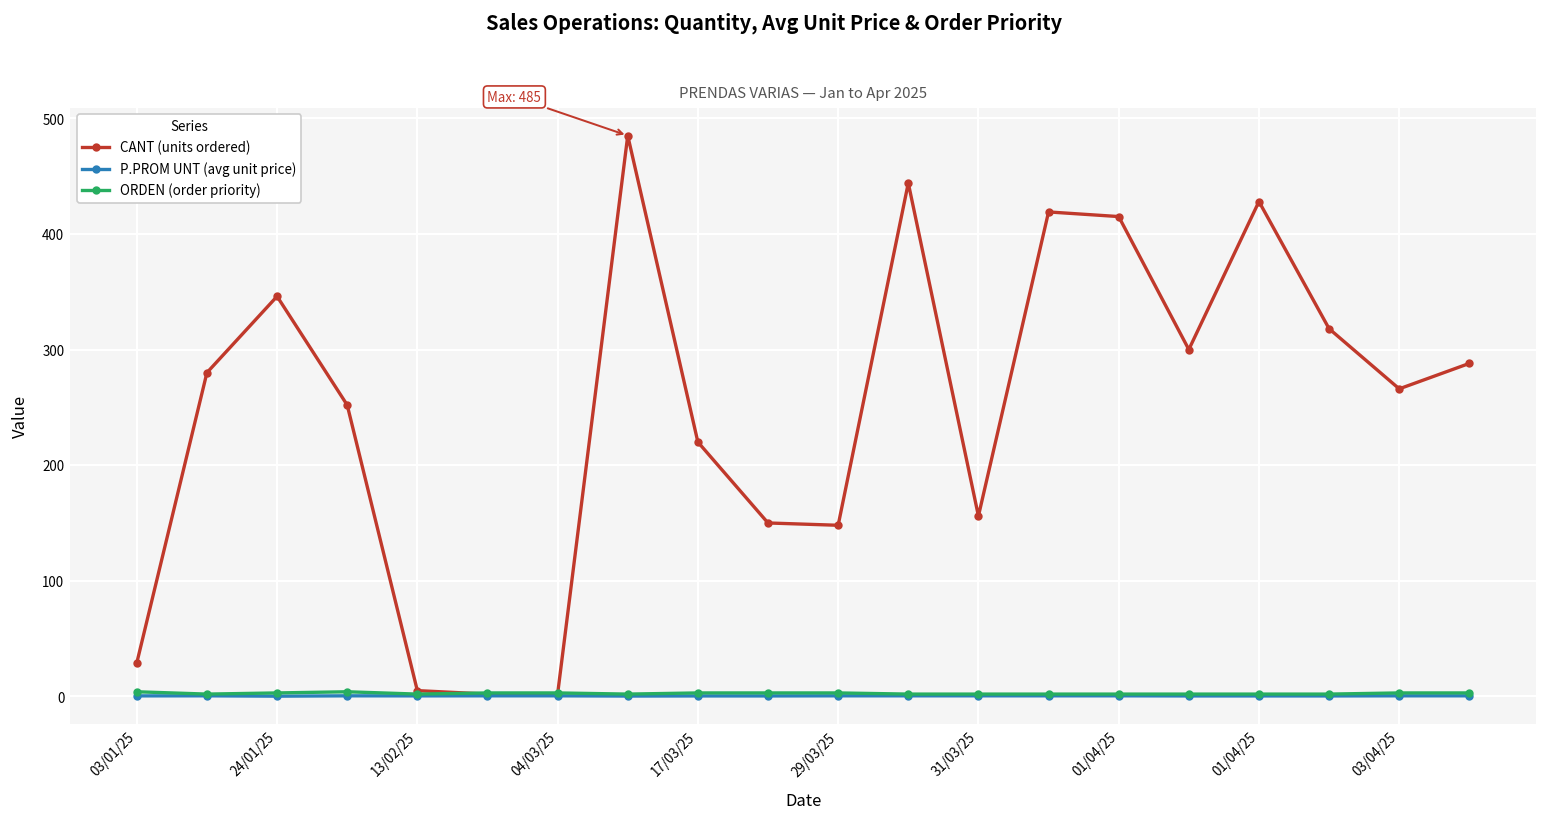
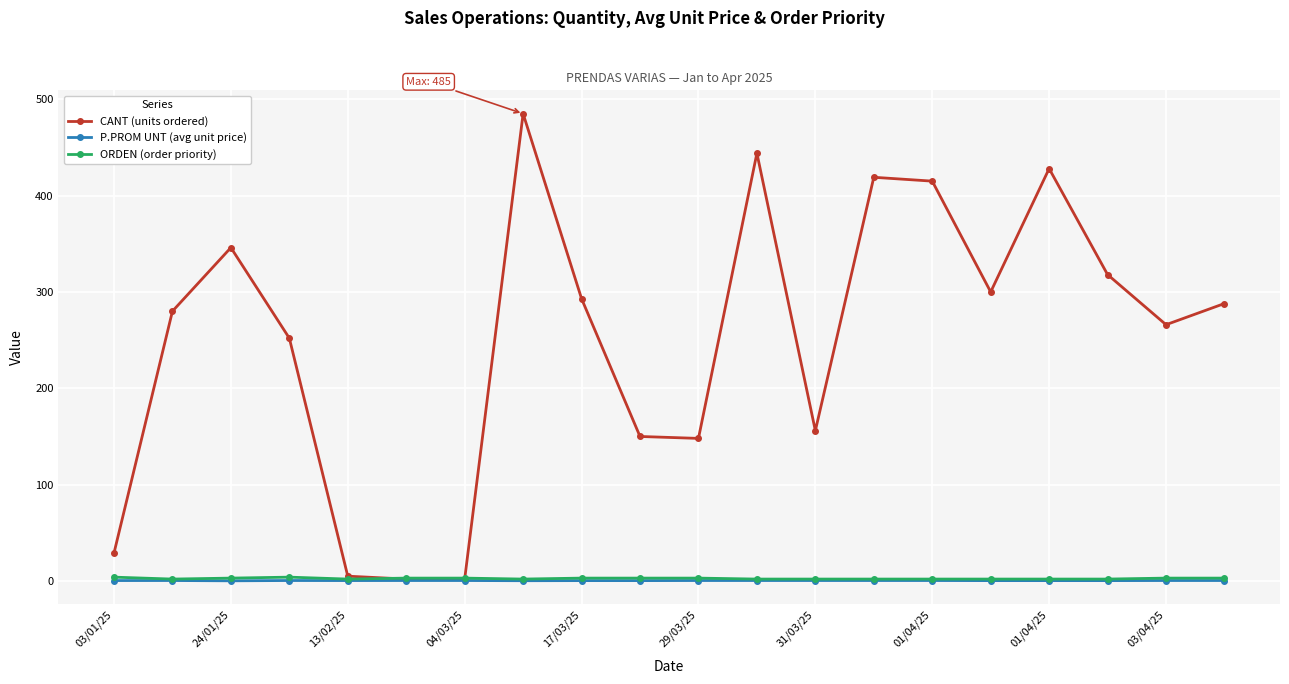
CANT (units ordered), 17/03/25: 220 -> 290
